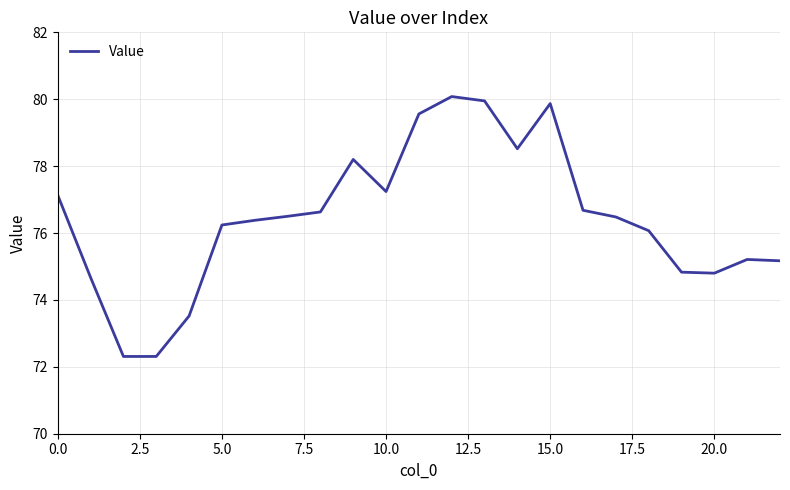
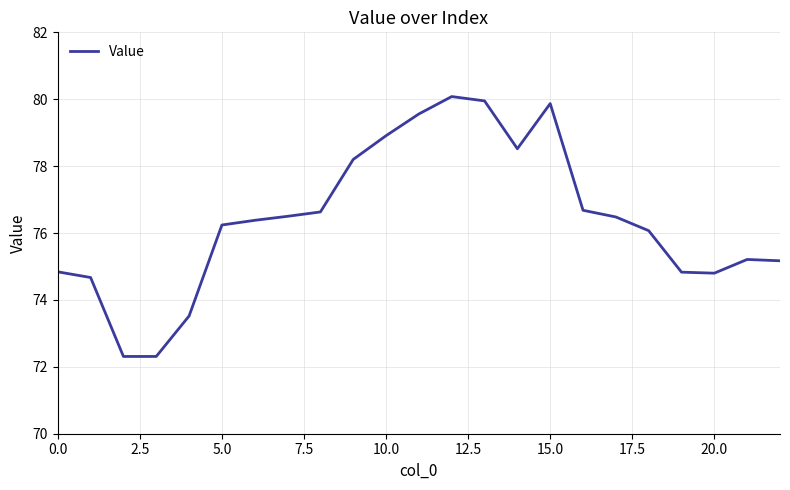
0.0: 77.1 -> 74.8
10.0: 77.2 -> 78.9
